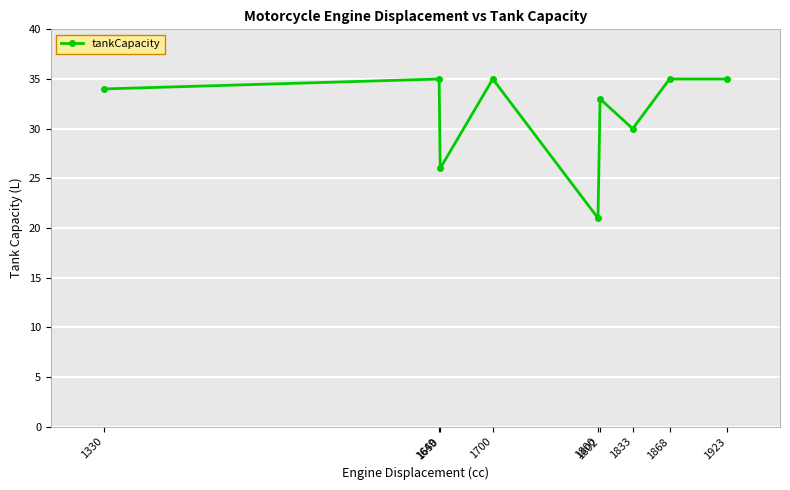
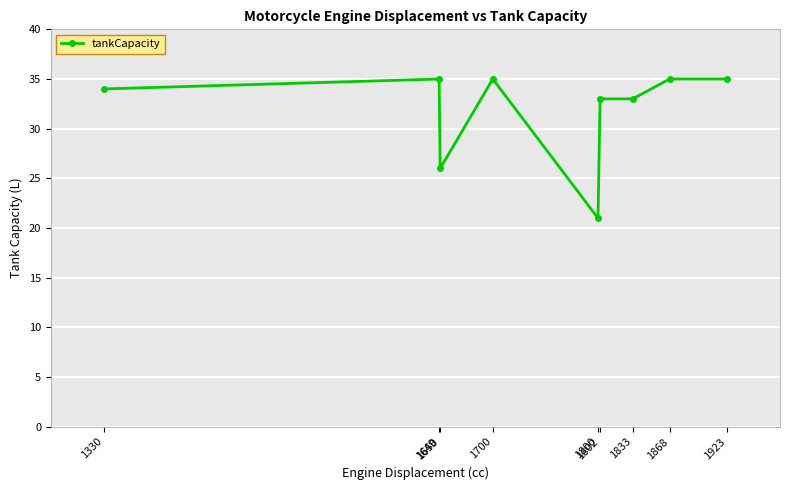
1833: 30 -> 33
